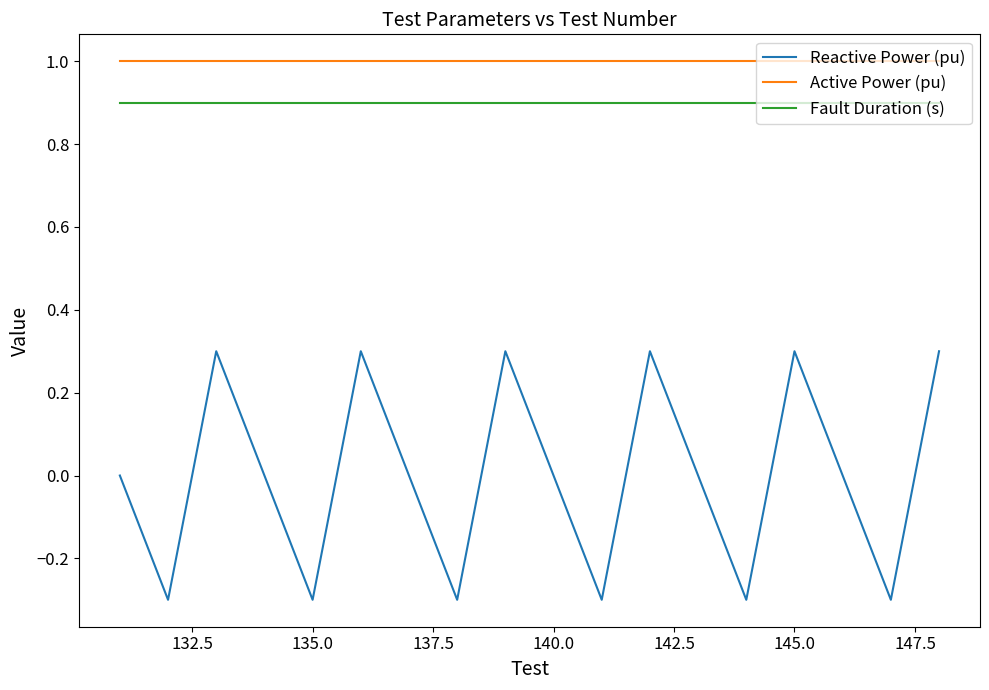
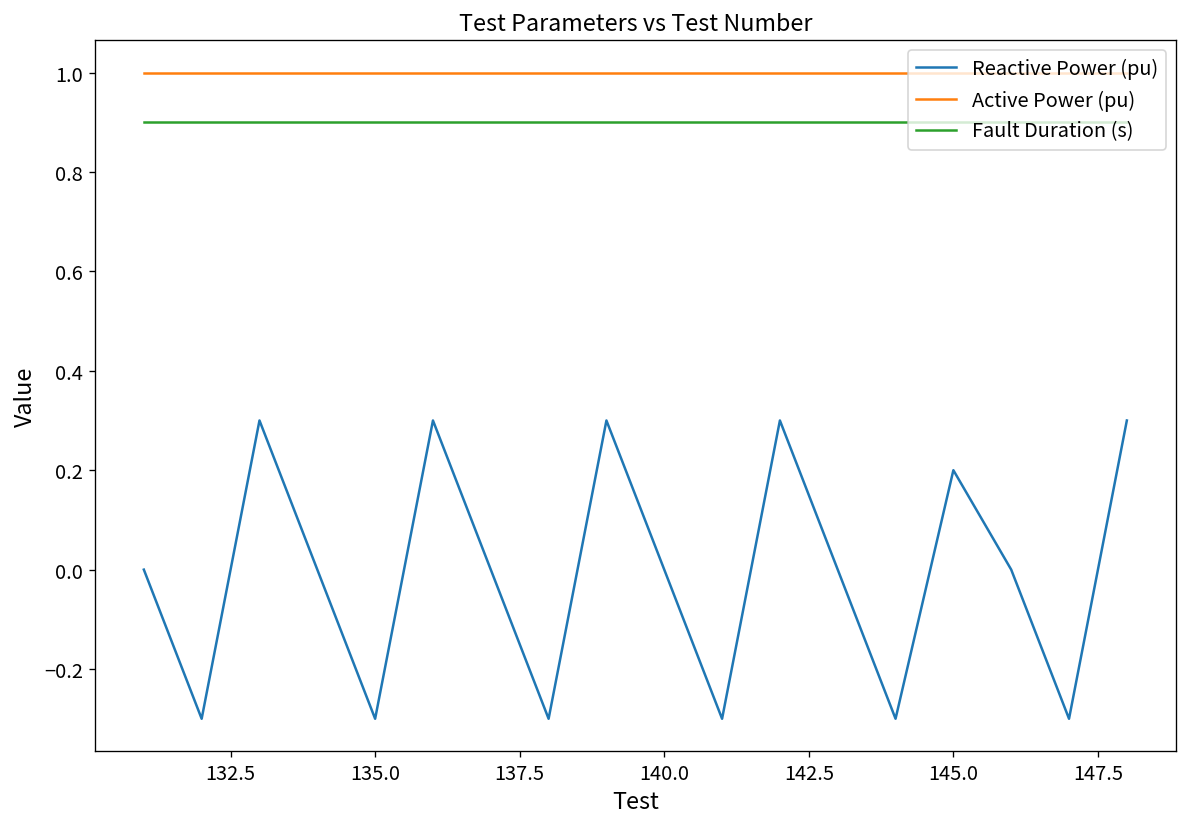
Reactive Power (pu), 145.0: 0.3 -> 0.2
